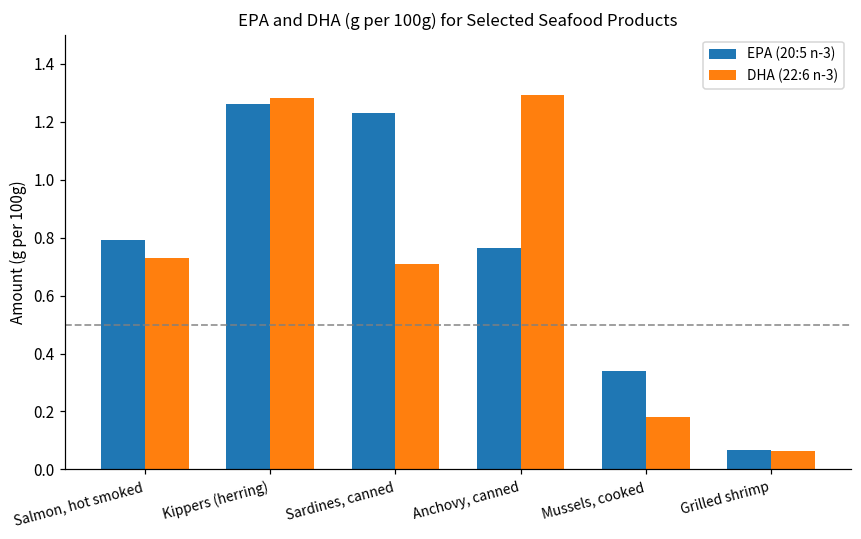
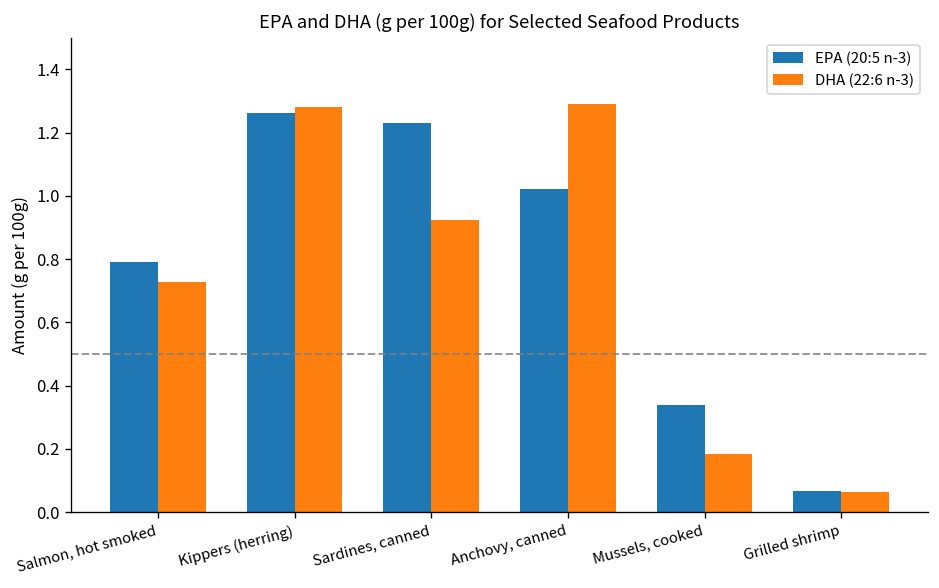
DHA (22:6 n-3), Sardines, canned: 0.71 -> 0.92
EPA (20:5 n-3), Anchovy, canned: 0.76 -> 1.02
